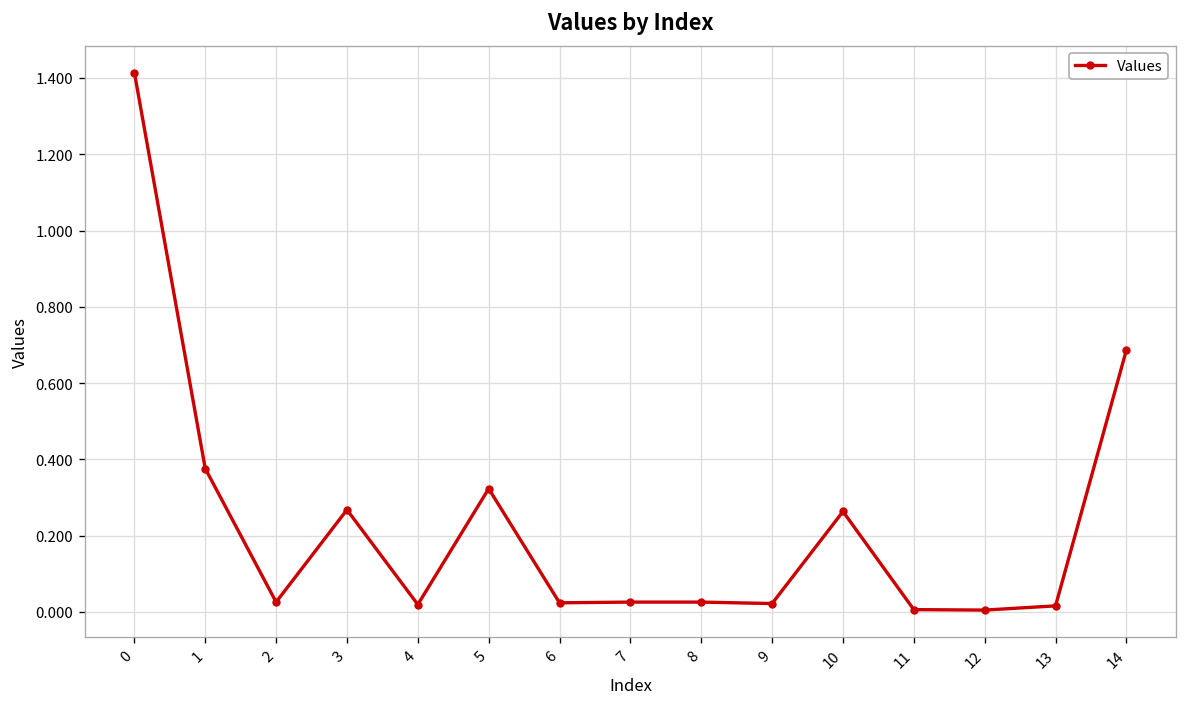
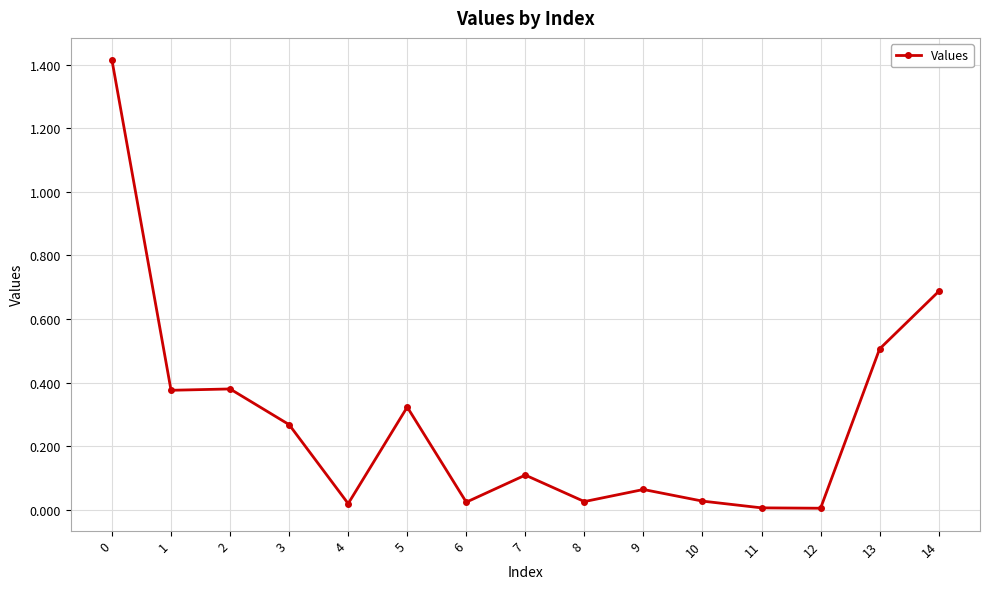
2: 0.03 -> 0.38
7: 0.03 -> 0.11
9: 0.02 -> 0.06
10: 0.26 -> 0.03
13: 0.02 -> 0.51
